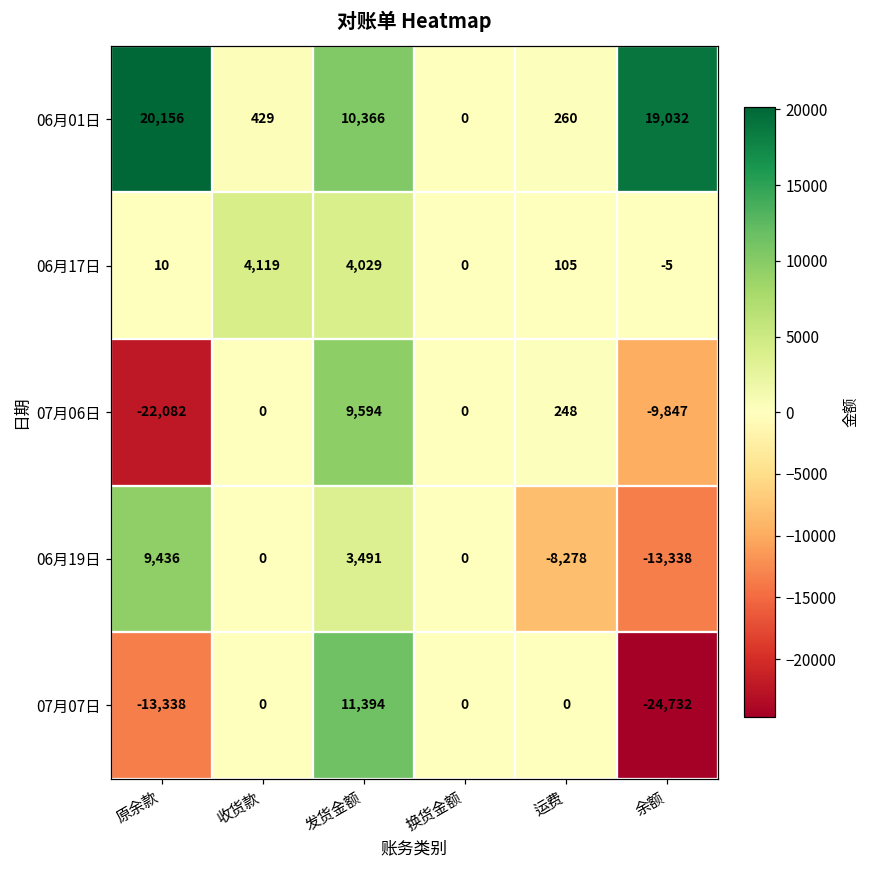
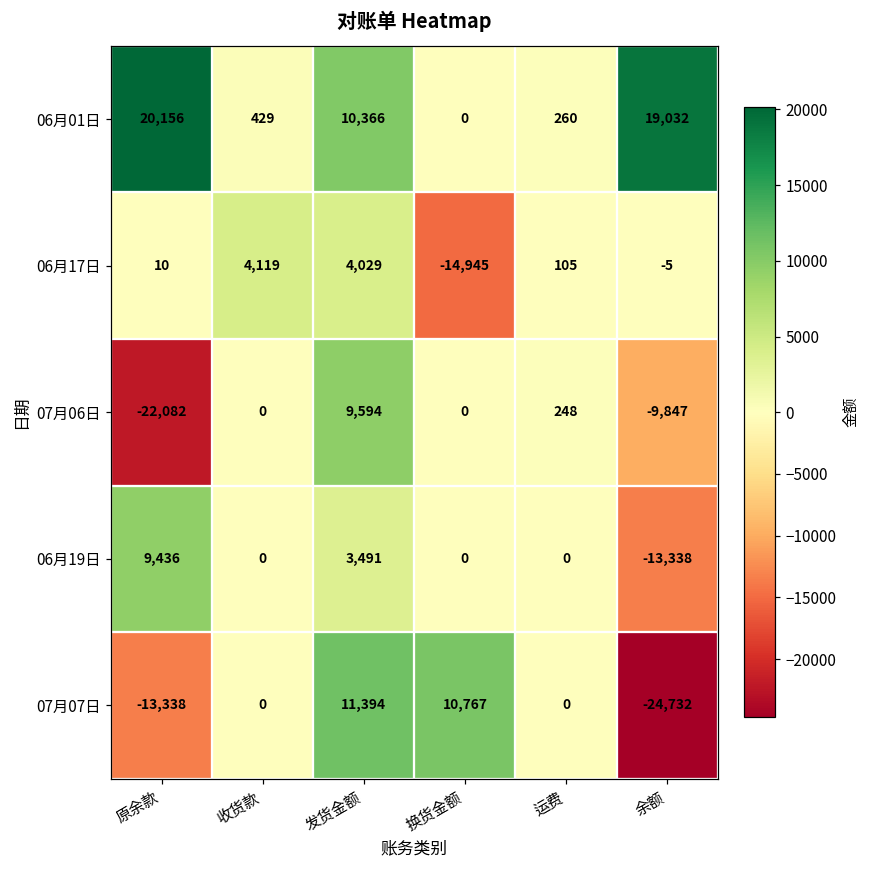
06月17日, 换货金额: 0 -> -14,945
06月19日, 运费: -8,278 -> 0
07月07日, 换货金额: 0 -> 10,767
